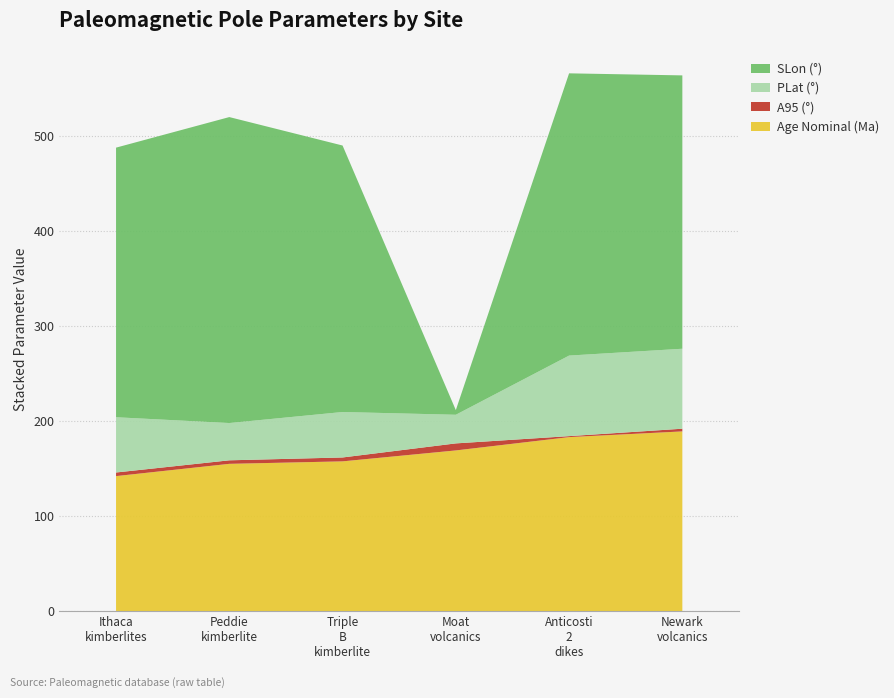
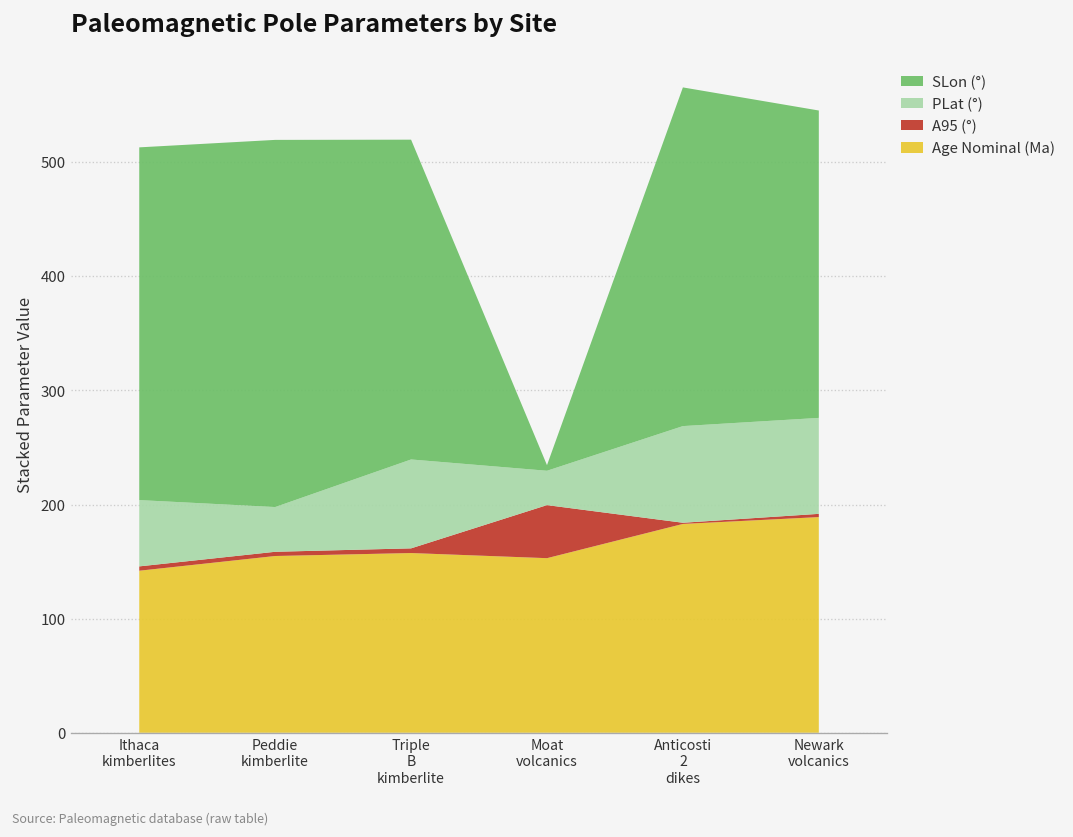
SLon (°), Ithaca kimberlites: 280 -> 310
PLat (°), Triple B kimberlite: 50 -> 80
Age Nominal (Ma), Moat volcanics: 170 -> 150
A95 (°), Moat volcanics: 10 -> 50
SLon (°), Newark volcanics: 290 -> 270
